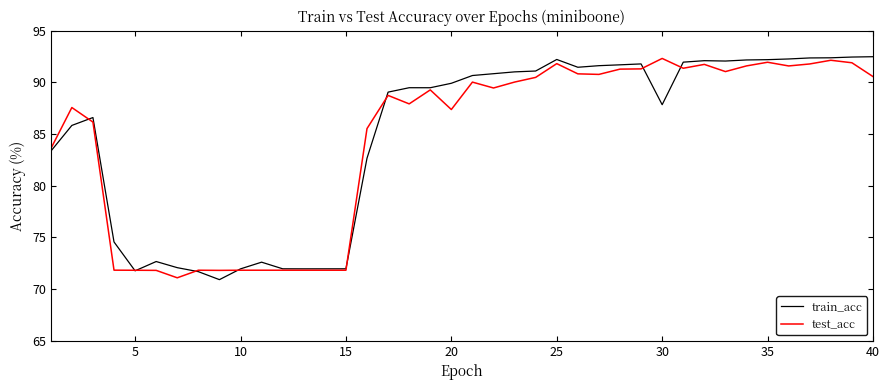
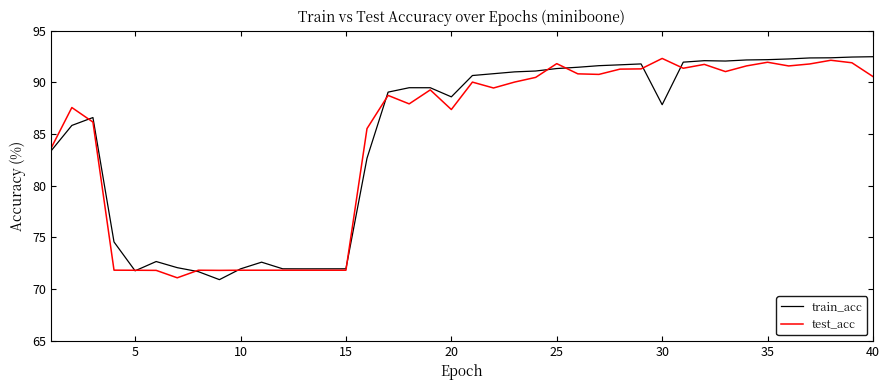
train_acc, 20: 89.9 -> 88.6
train_acc, 25: 92.2 -> 91.3
